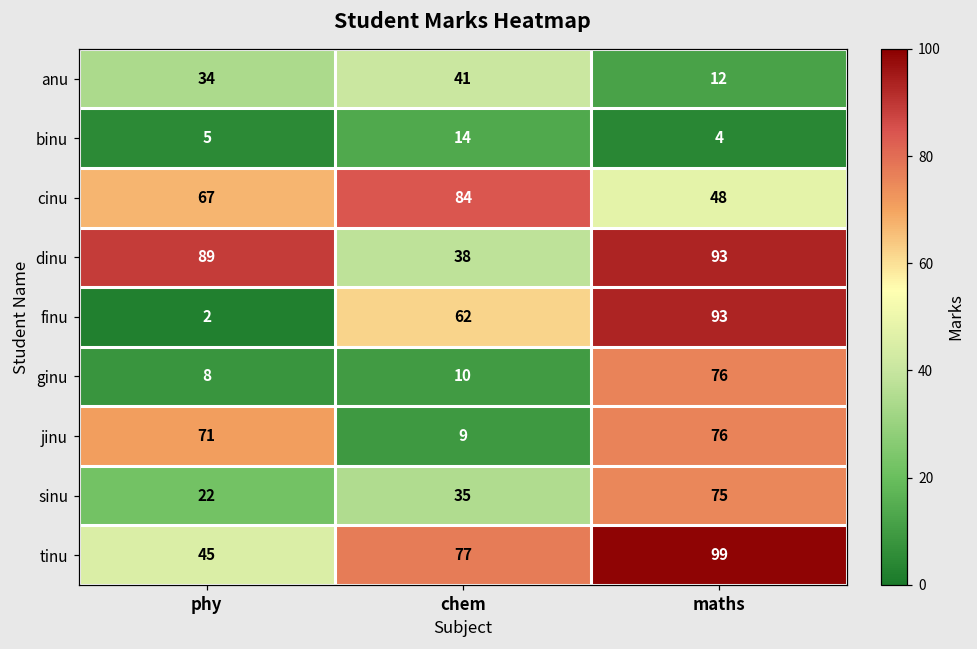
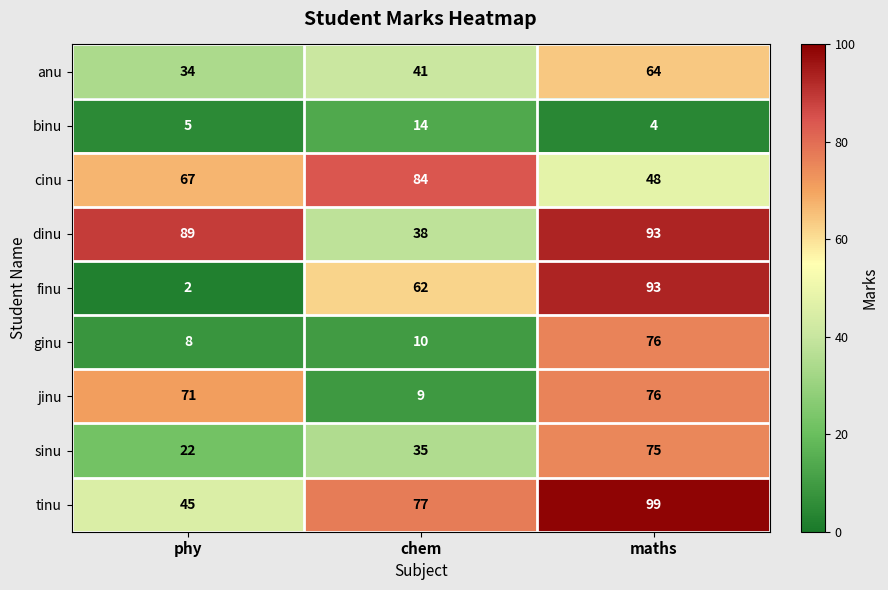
anu, maths: 12 -> 64
